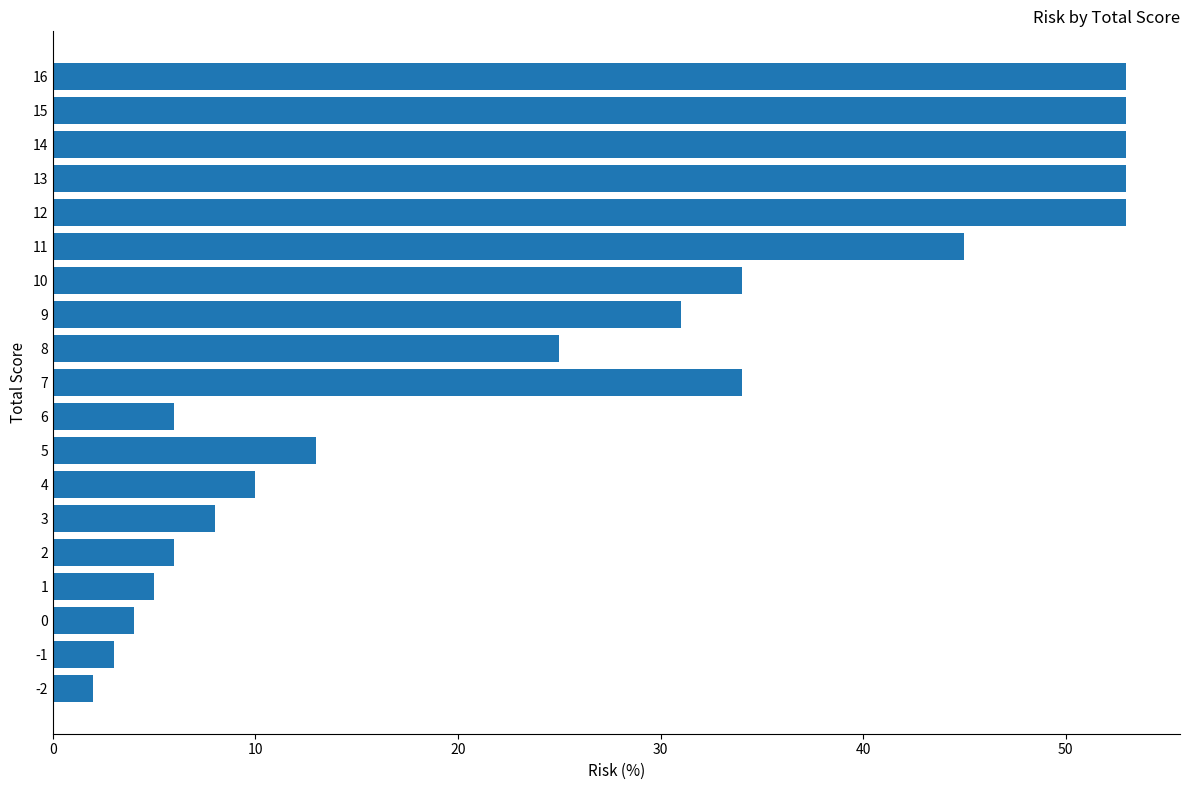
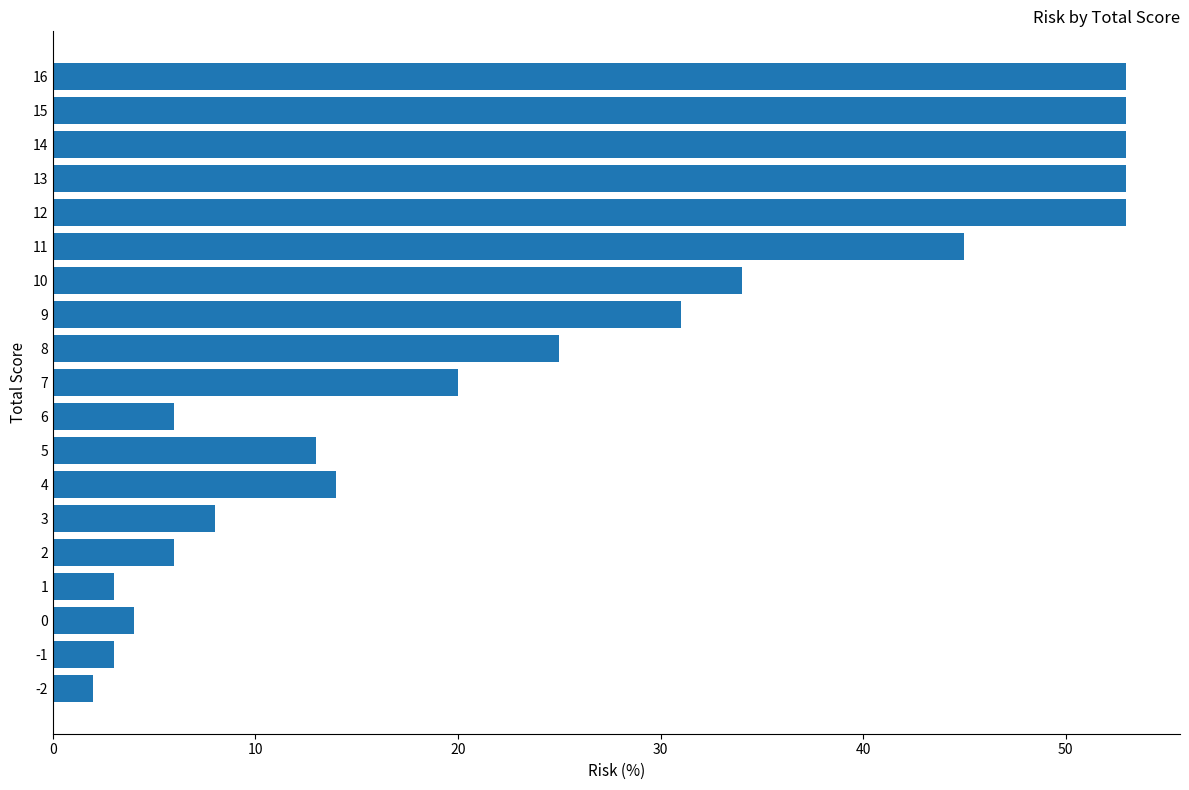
7: 34 -> 20
4: 10 -> 14
1: 5 -> 3
